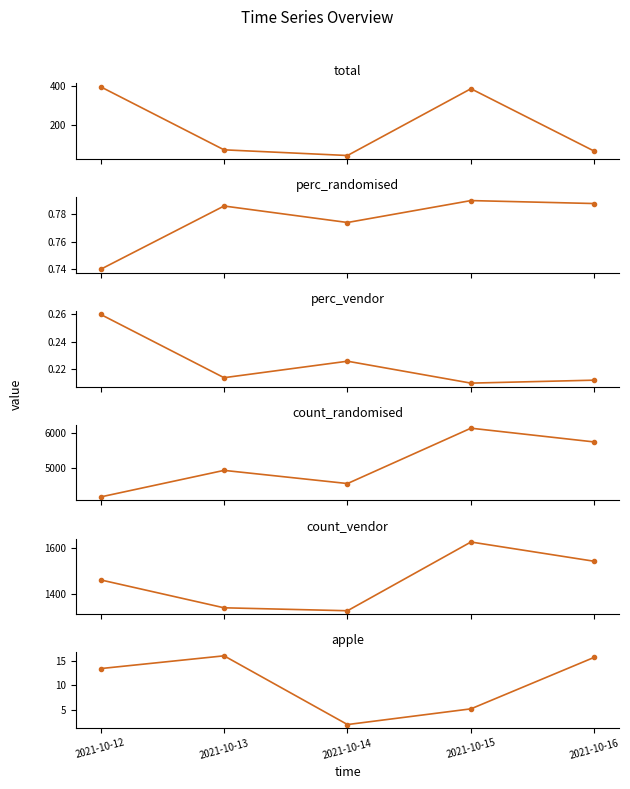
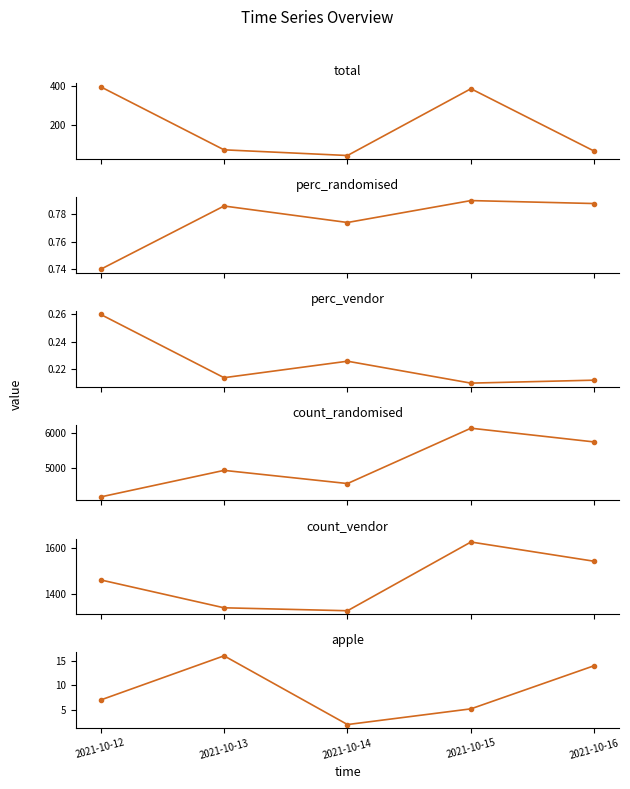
apple, 2021-10-12: 13 -> 7
apple, 2021-10-16: 16 -> 14
